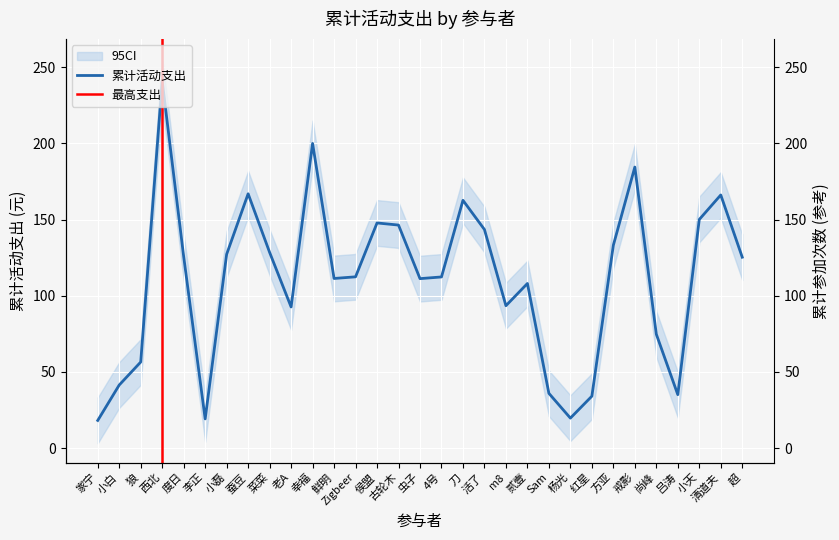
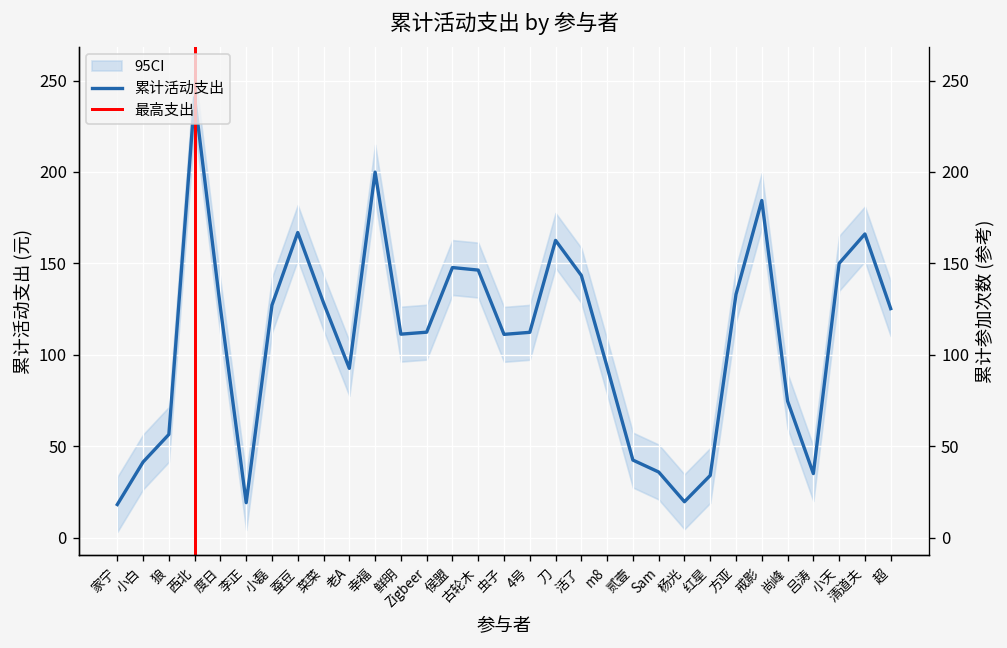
累计活动支出, 贰壹: 108 -> 42
